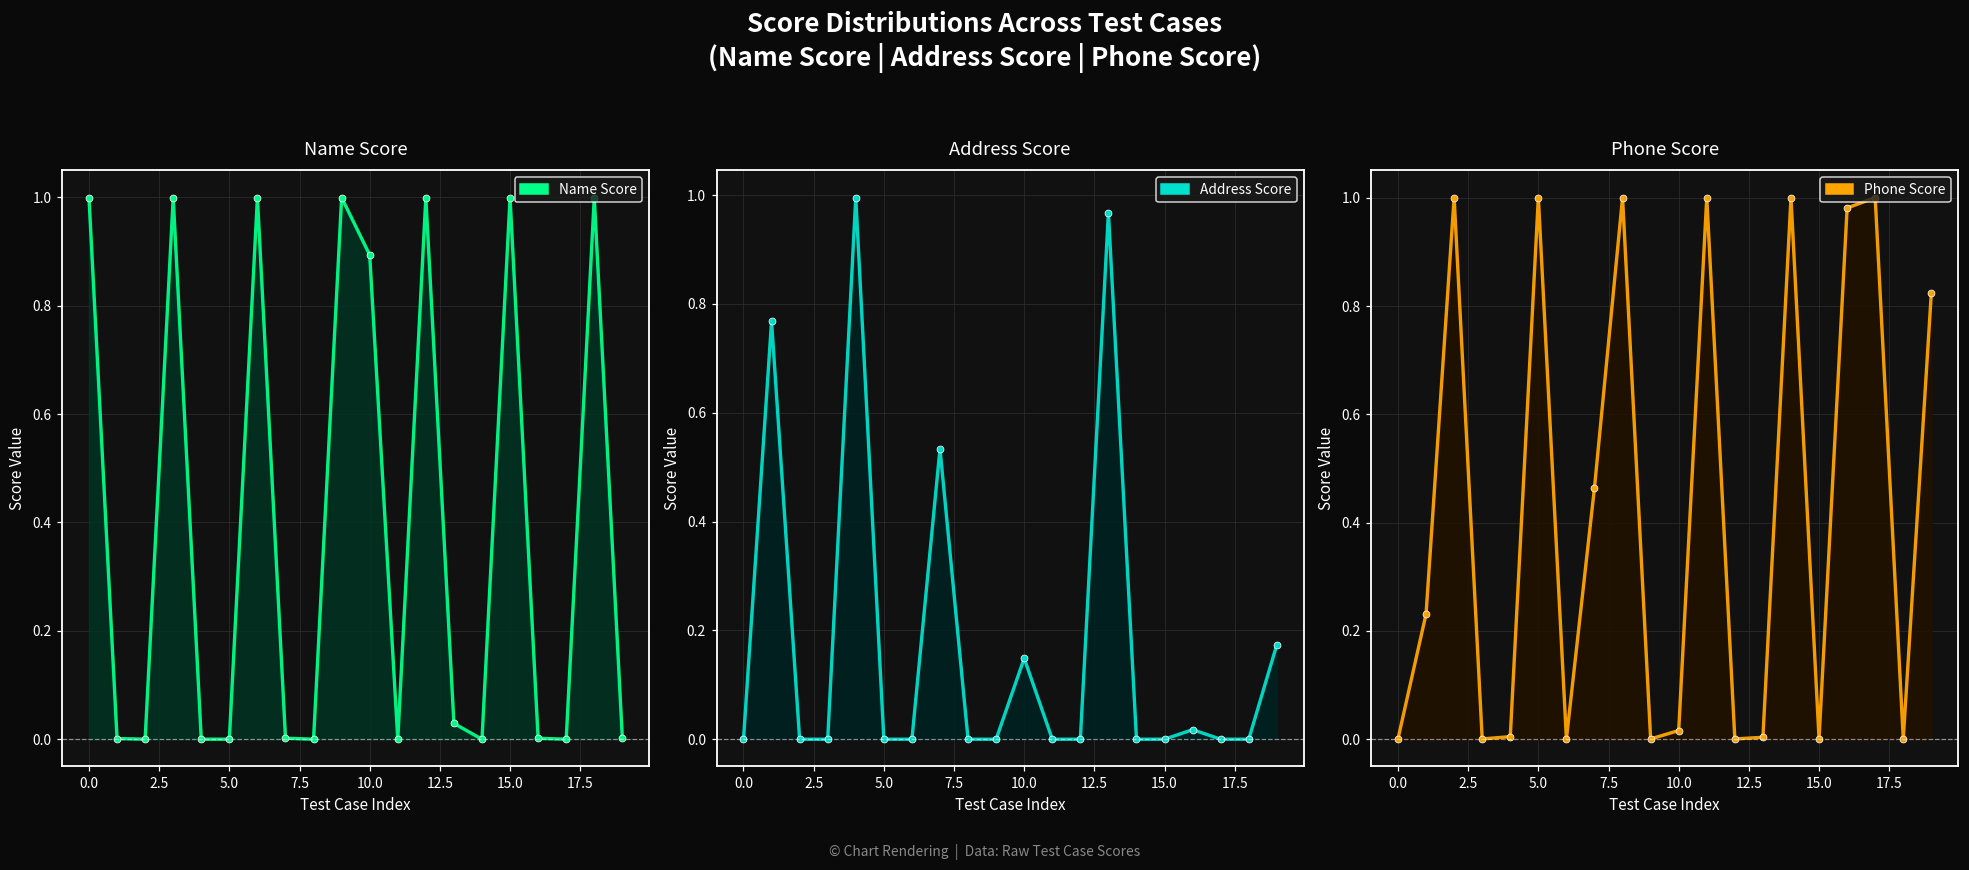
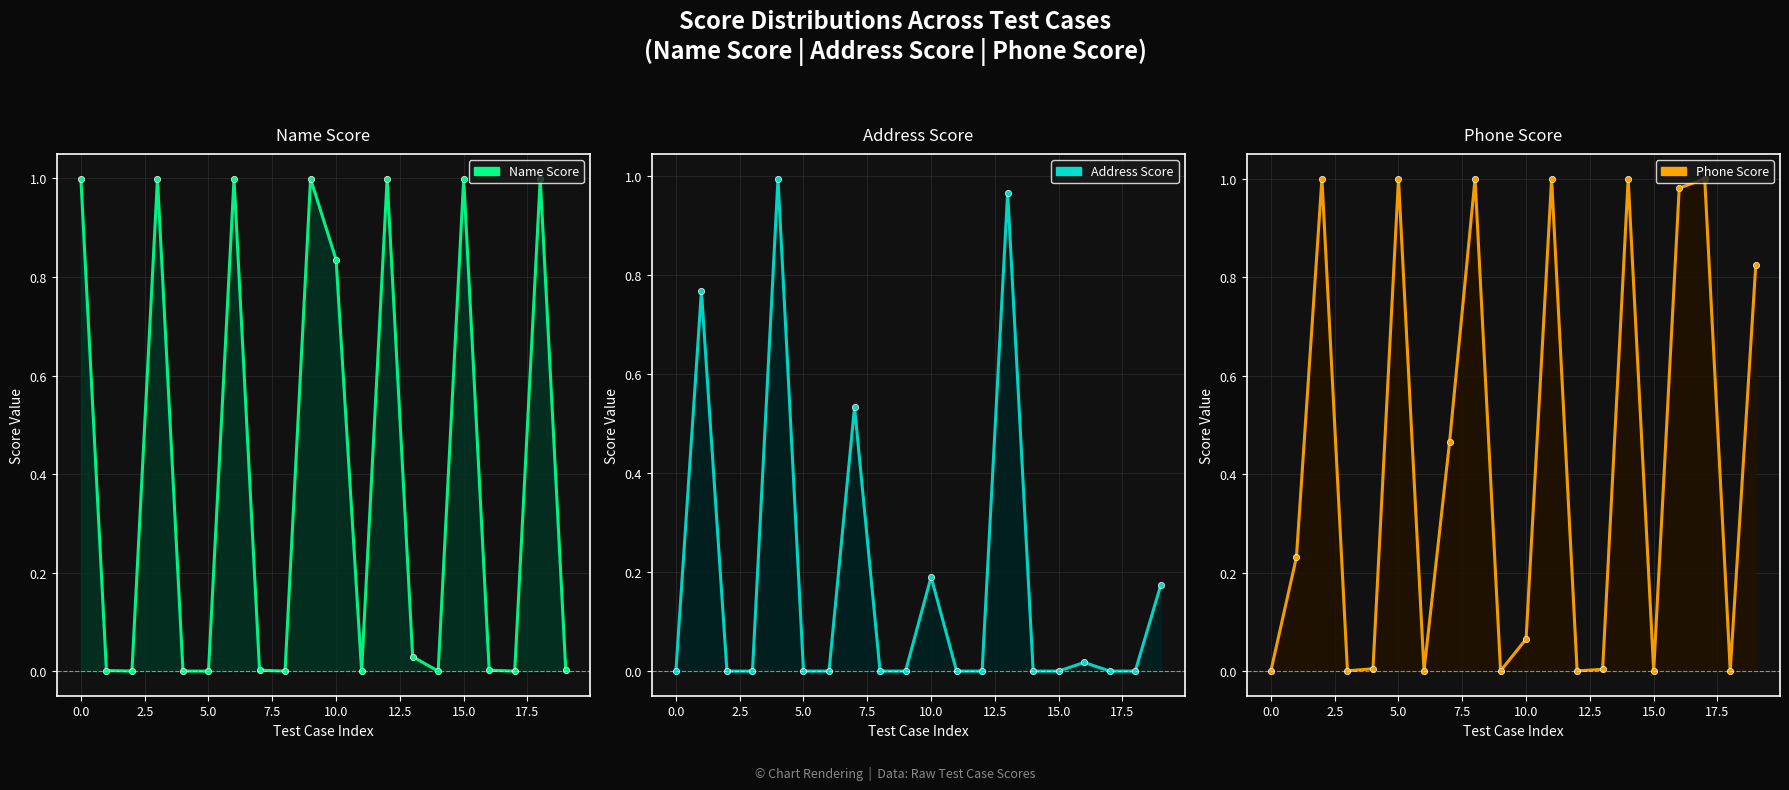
Name Score, 10.0: 0.89 -> 0.84
Address Score, 10.0: 0.15 -> 0.19
Phone Score, 10.0: 0.02 -> 0.07
